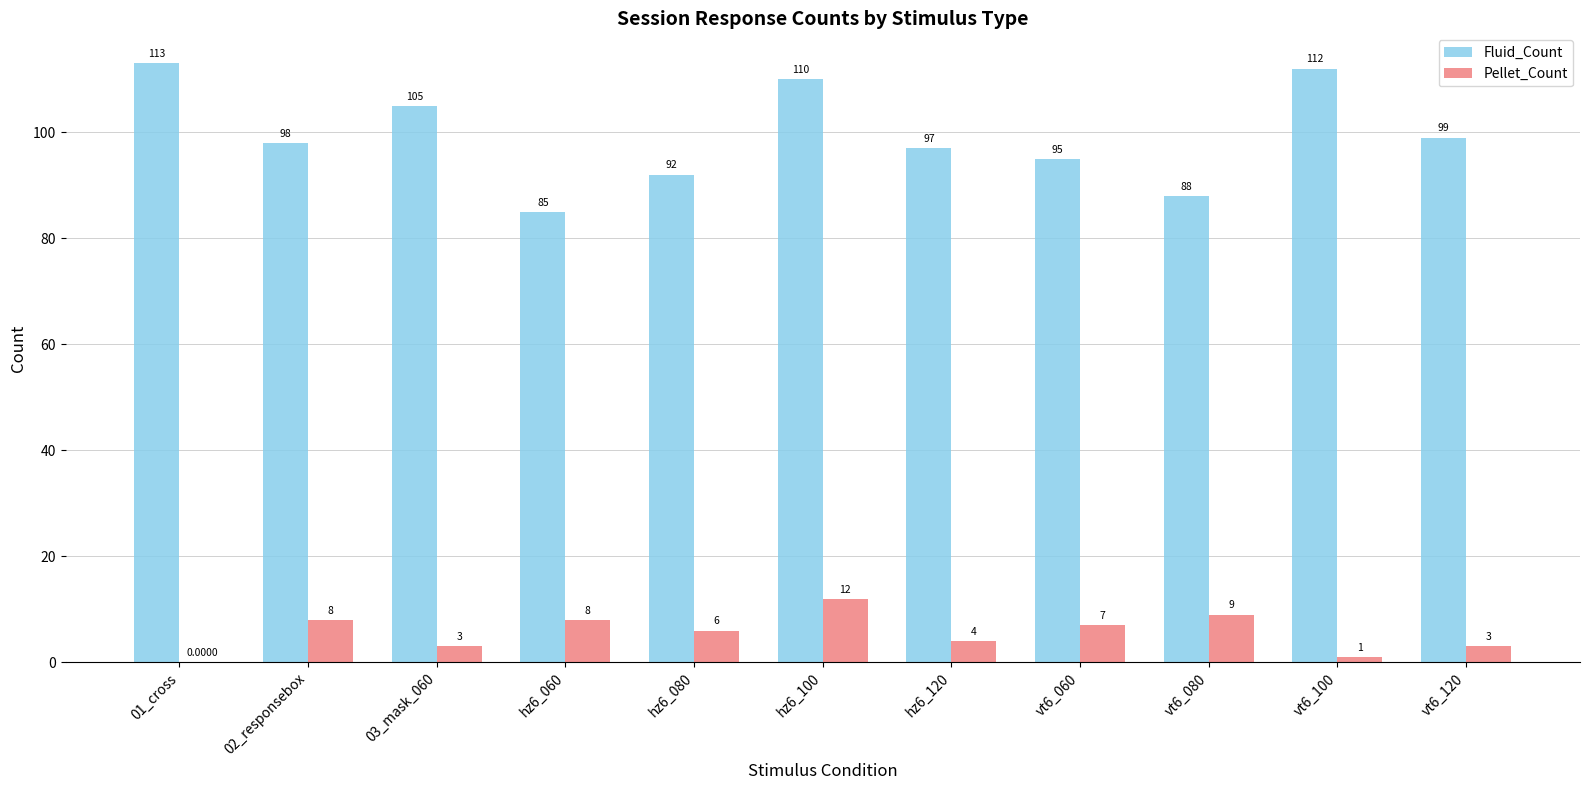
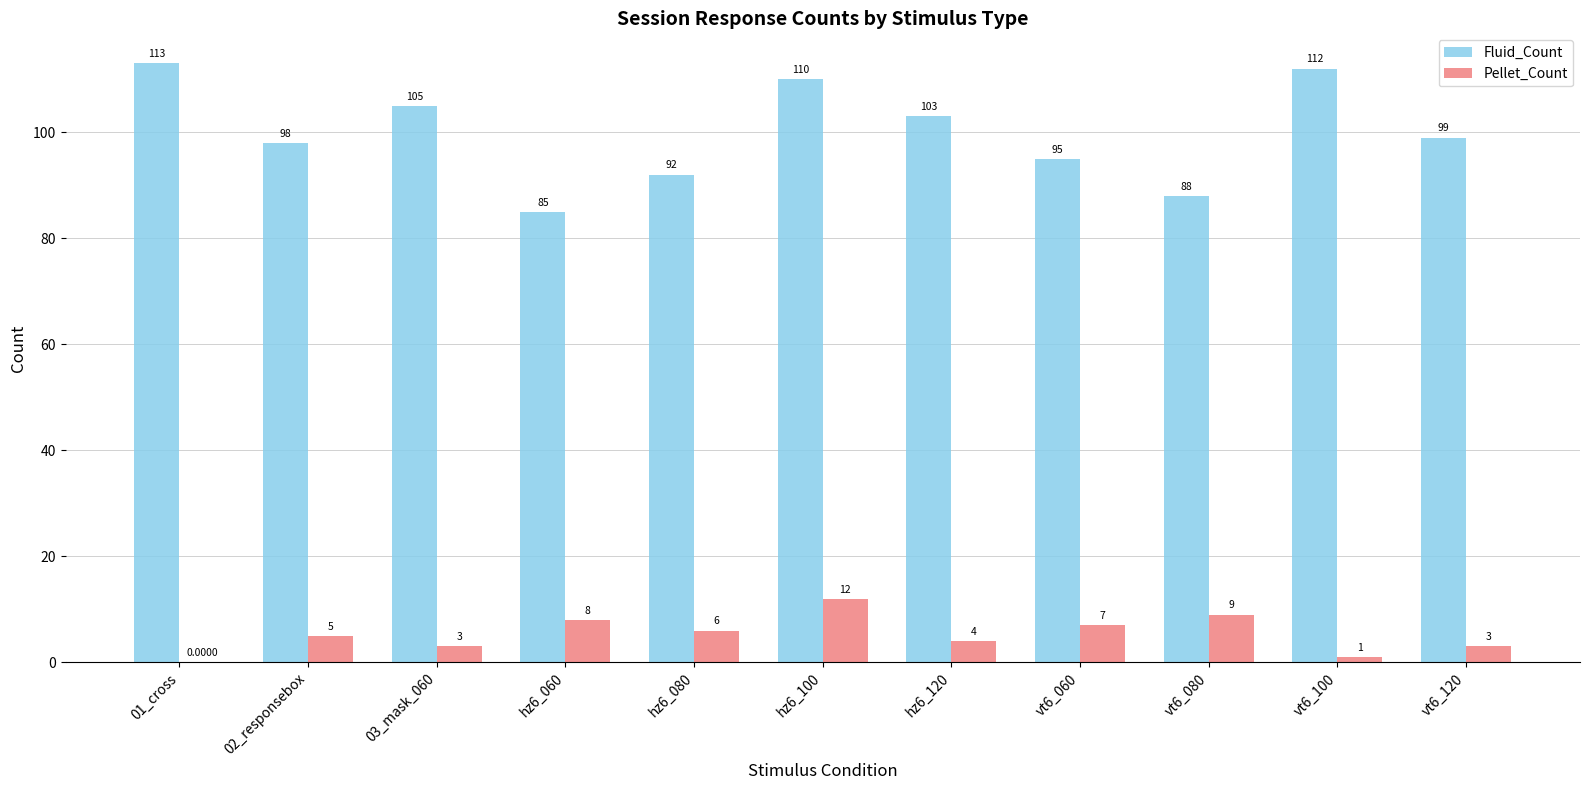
Pellet_Count, 02_responsebox: 8 -> 5
Fluid_Count, hz6_120: 97 -> 103
